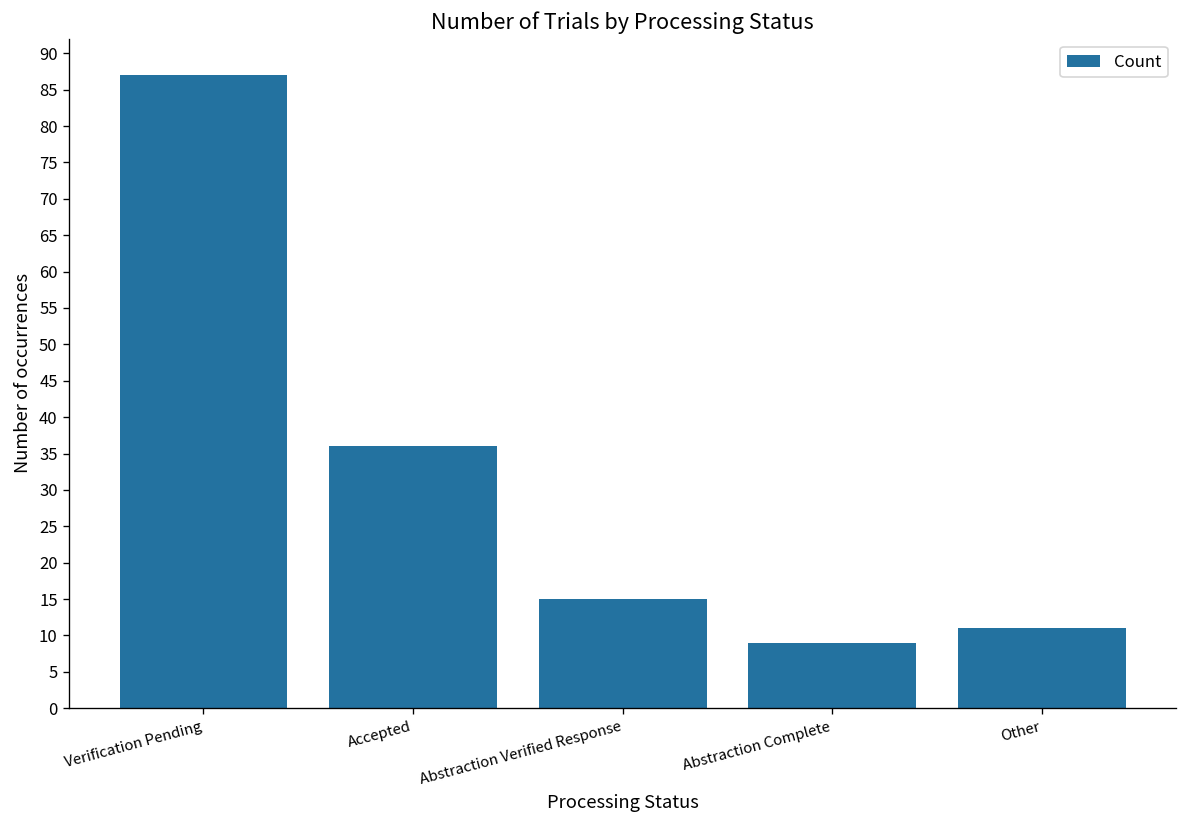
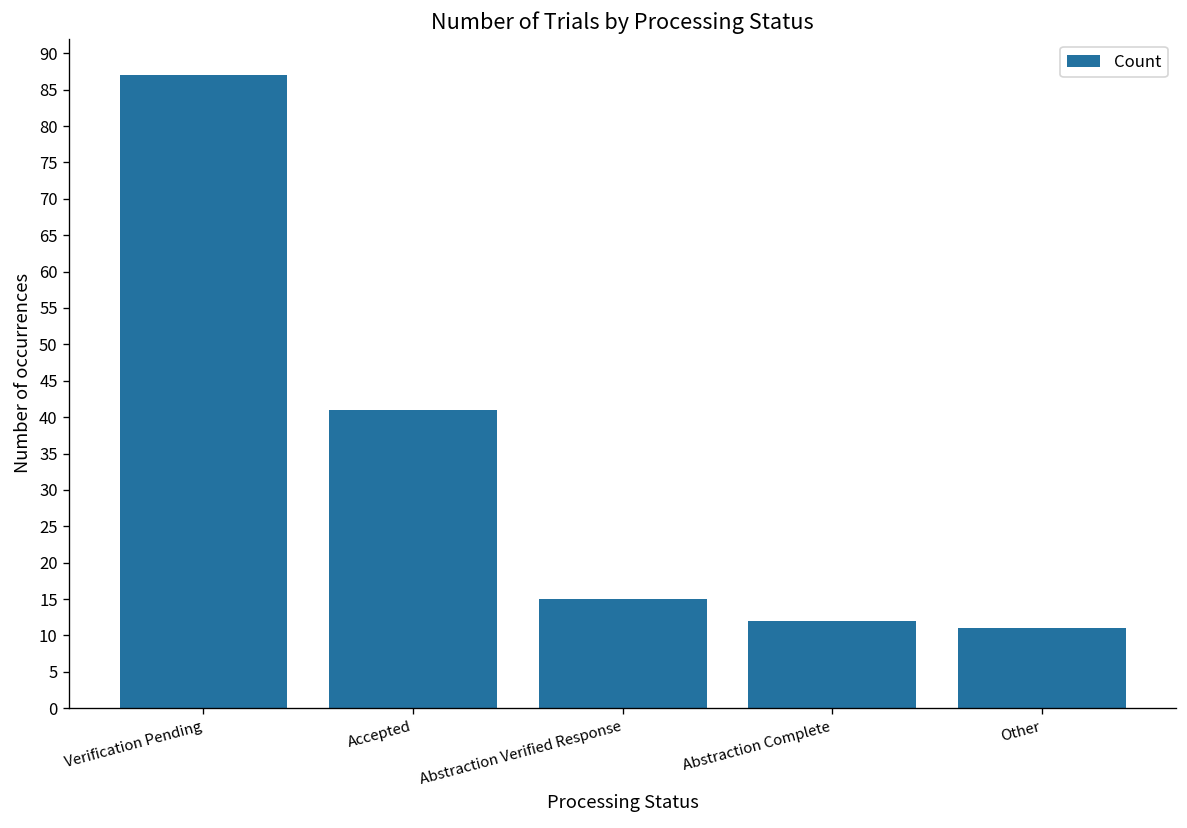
Accepted: 36 -> 41
Abstraction Complete: 9 -> 12
